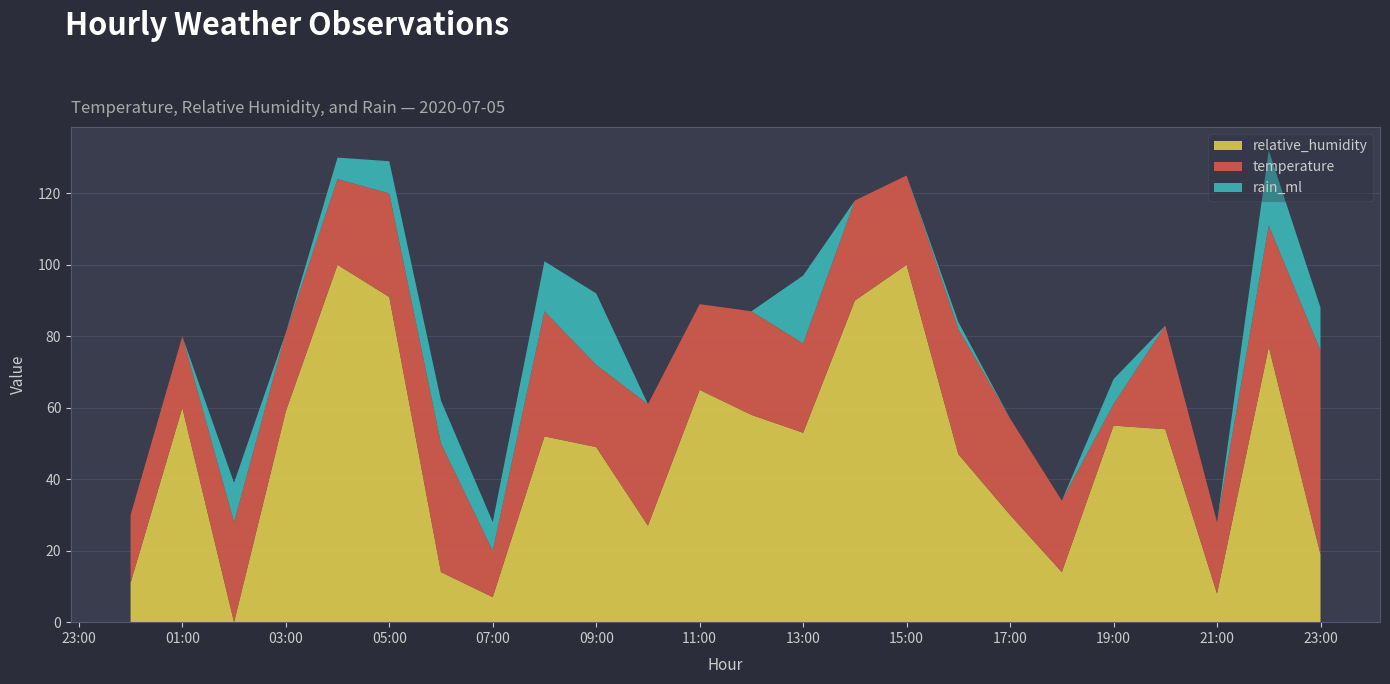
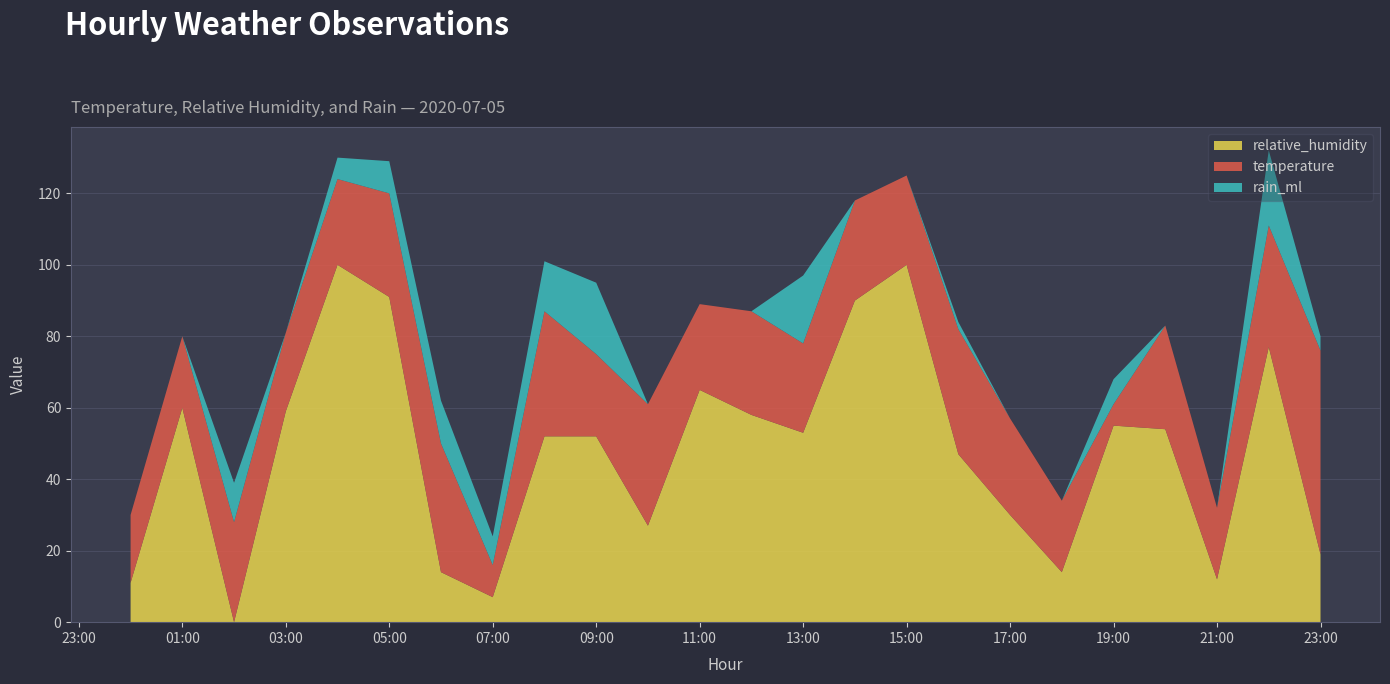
temperature, 07:00: 13 -> 9
relative_humidity, 09:00: 49 -> 52
relative_humidity, 21:00: 8 -> 12
rain_ml, 23:00: 12 -> 4
